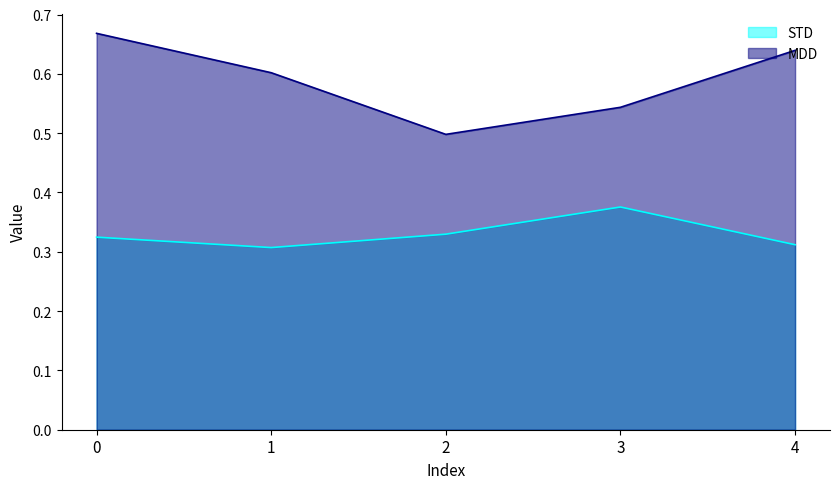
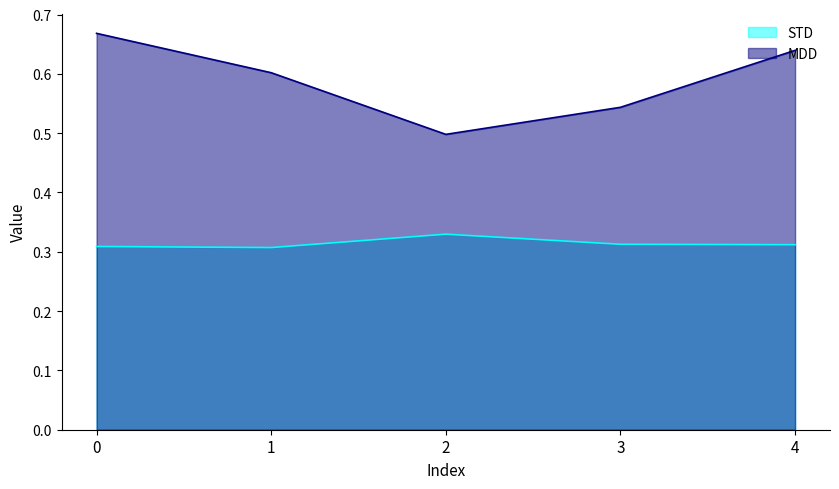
STD, 0: 0.32 -> 0.31
STD, 3: 0.38 -> 0.31
